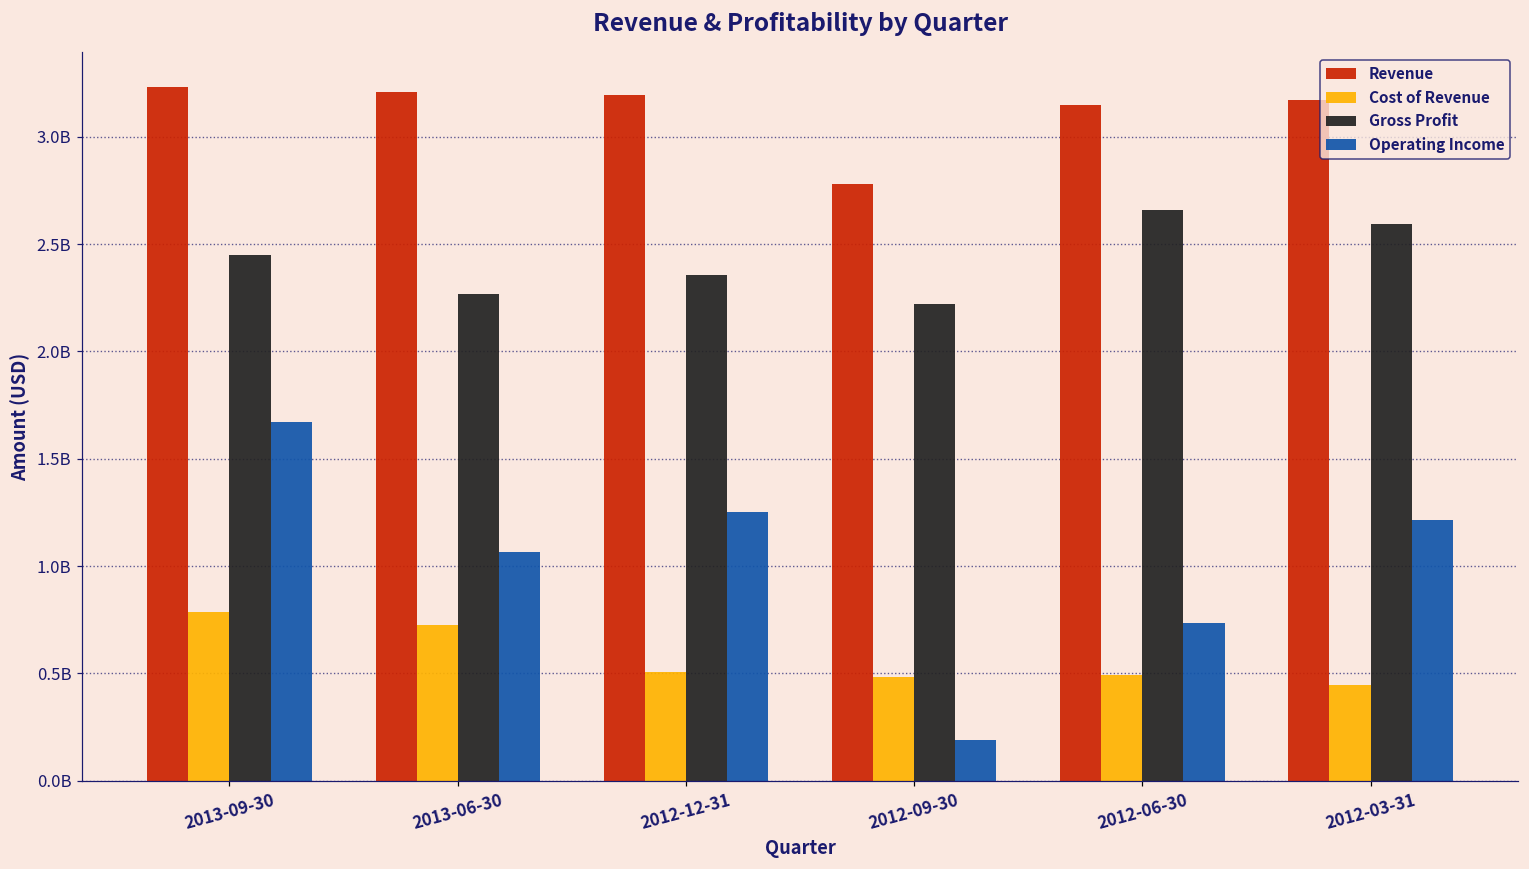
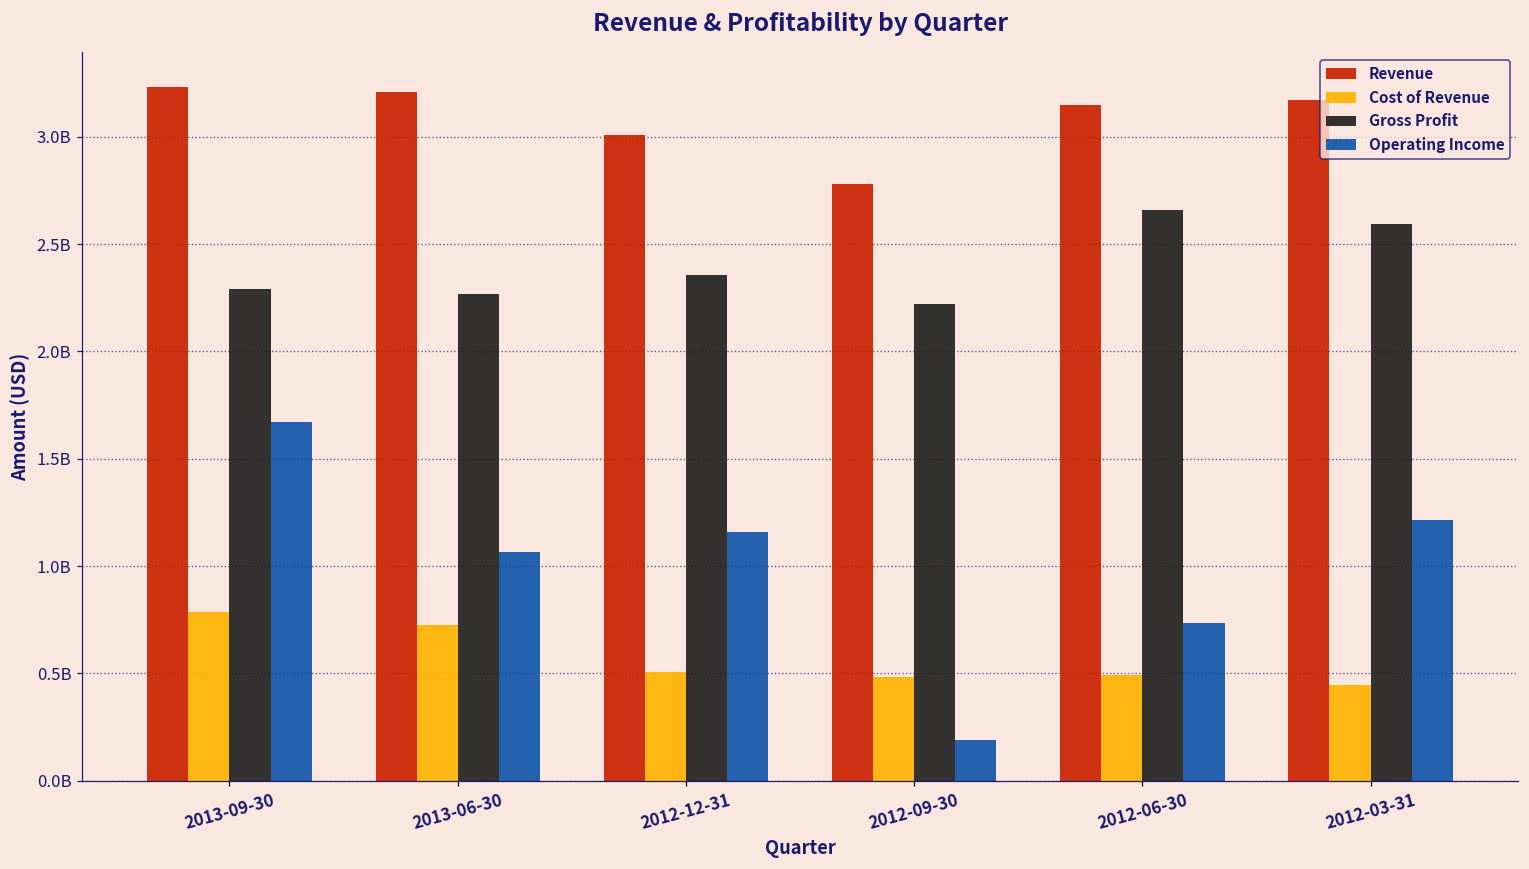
Gross Profit, 2013-09-30: 2450000000 -> 2290000000
Revenue, 2012-12-31: 3190000000 -> 3010000000
Operating Income, 2012-12-31: 1250000000 -> 1160000000
